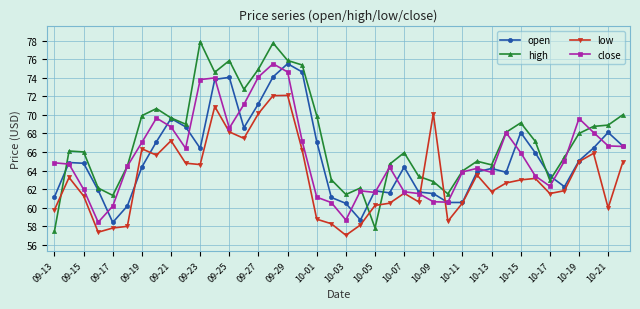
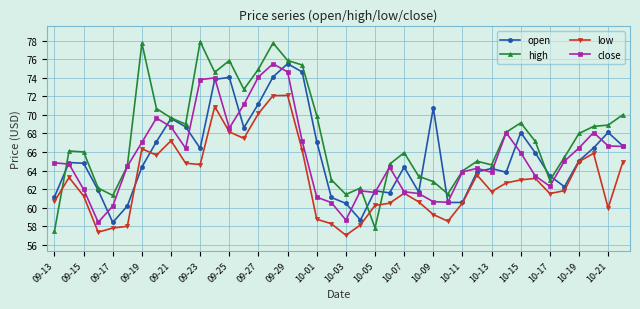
low, 09-13: 60 -> 61
high, 09-19: 70 -> 78
open, 10-09: 62 -> 71
low, 10-09: 70 -> 59
close, 10-19: 70 -> 66
